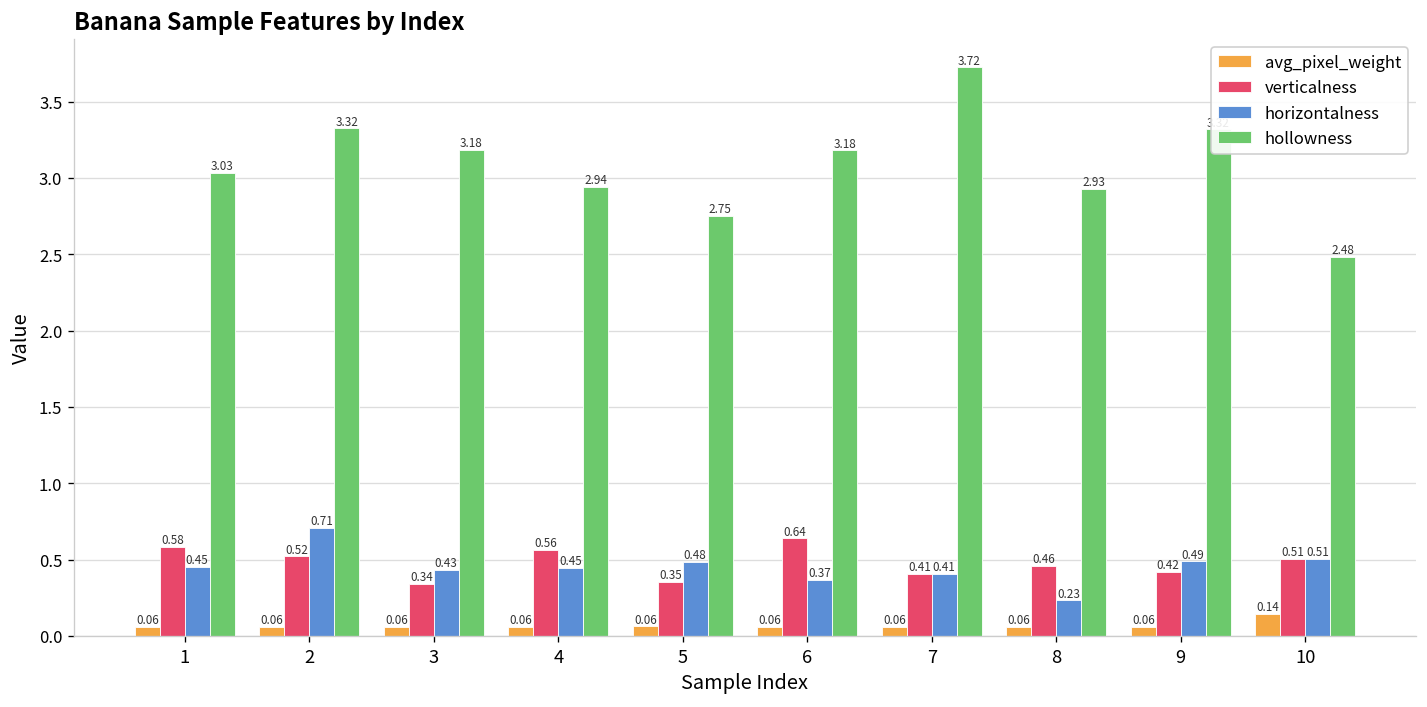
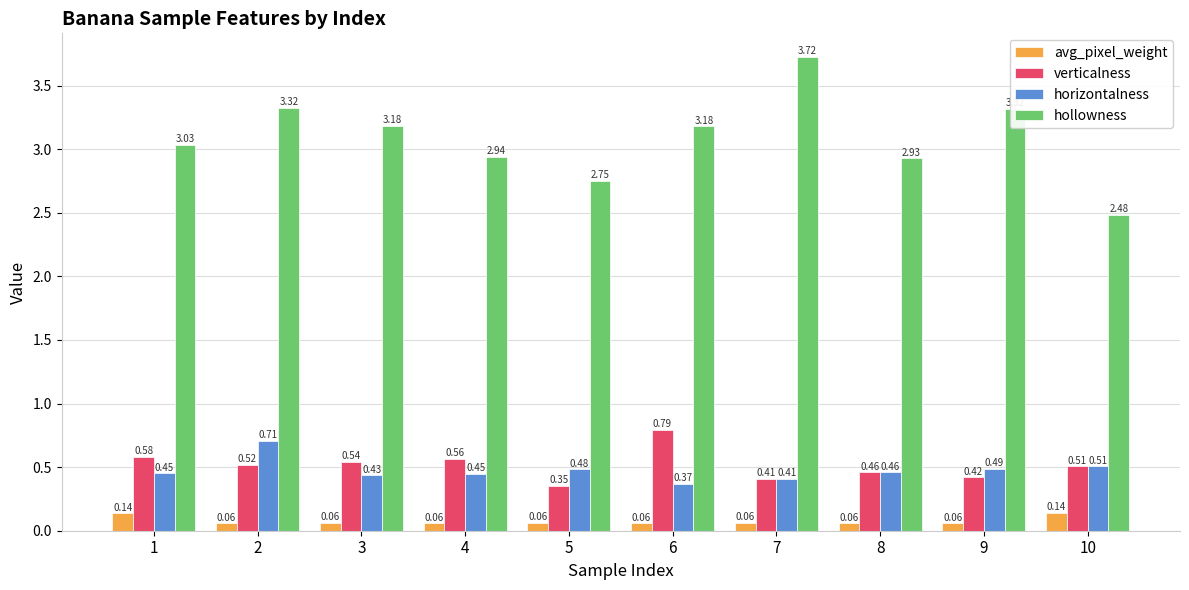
avg_pixel_weight, 1: 0.06 -> 0.14
verticalness, 3: 0.34 -> 0.54
verticalness, 6: 0.64 -> 0.79
horizontalness, 8: 0.23 -> 0.46
